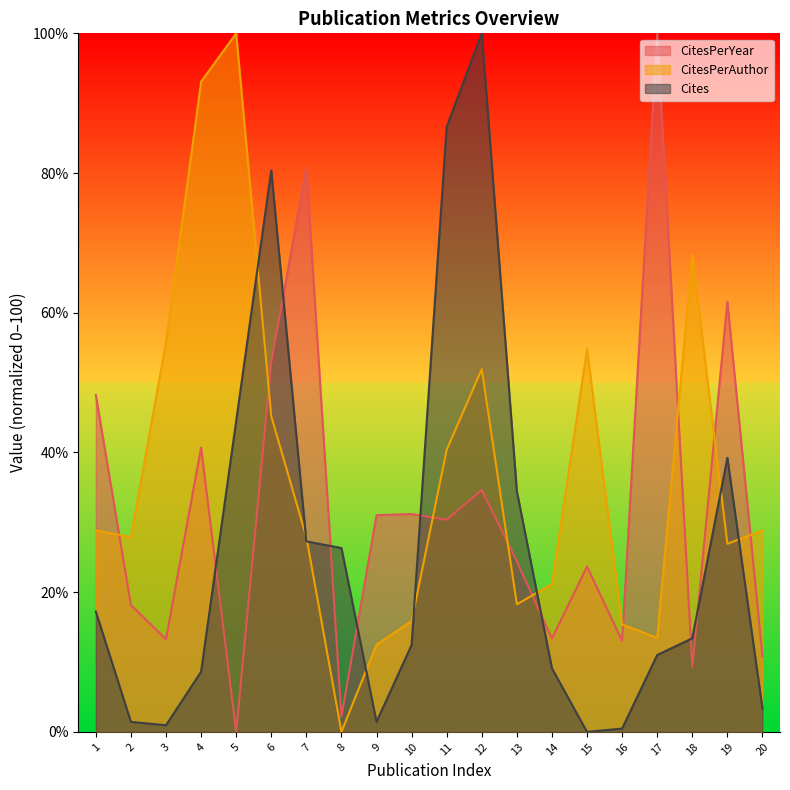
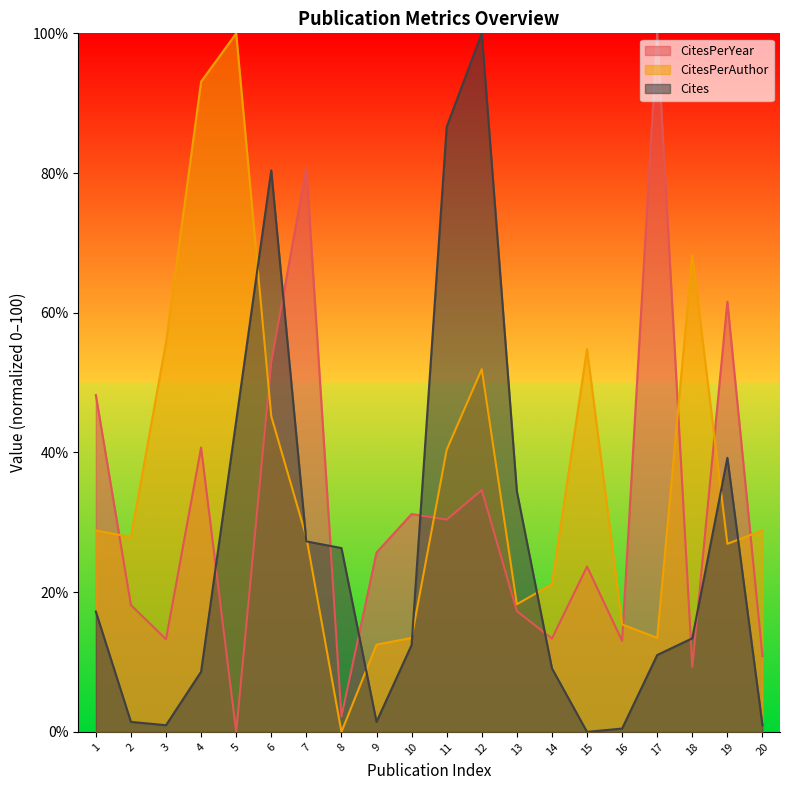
CitesPerYear, 9: 31% -> 26%
CitesPerAuthor, 10: 16% -> 13%
CitesPerYear, 13: 24% -> 17%
Cites, 20: 3% -> 1%
